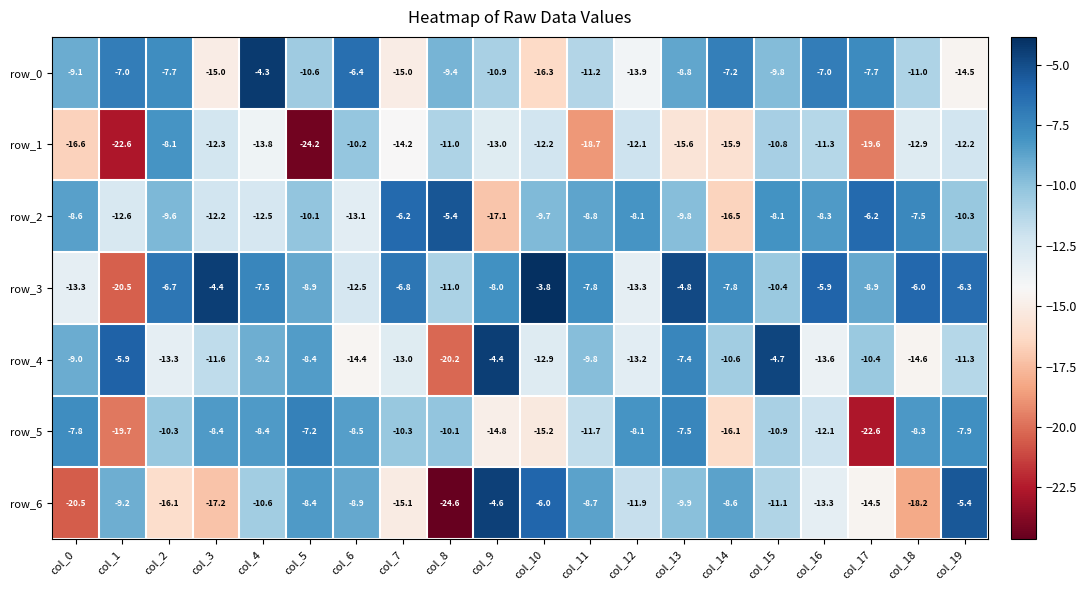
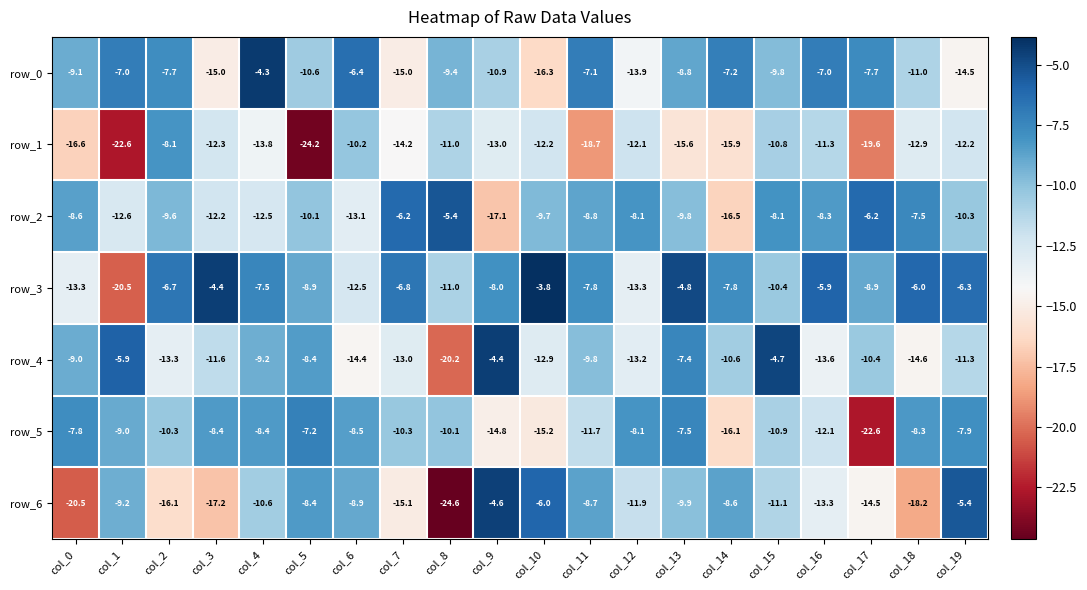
row_0, col_11: -11.2 -> -7.1
row_5, col_1: -19.7 -> -9.0
